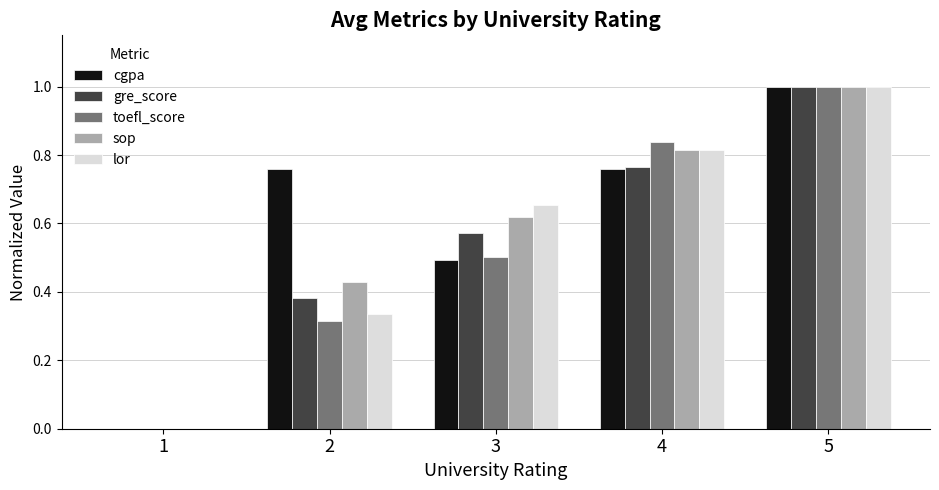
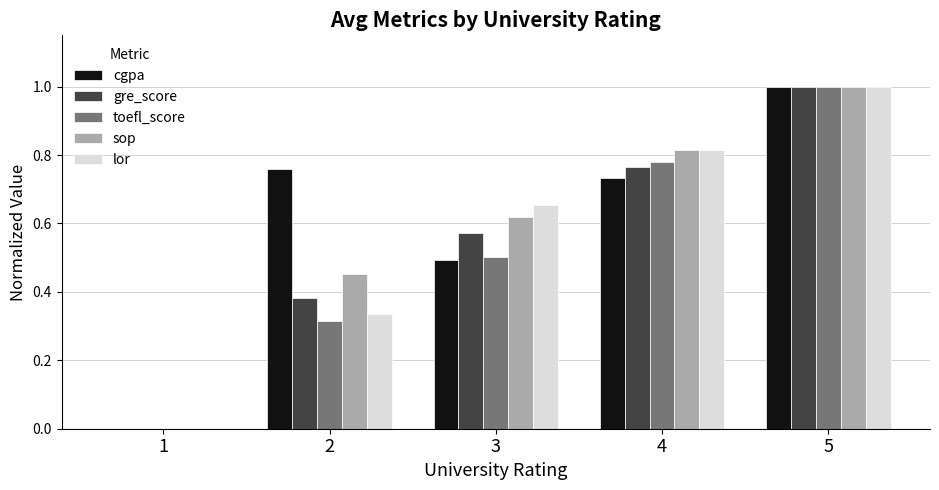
sop, 2: 0.43 -> 0.45
cgpa, 4: 0.76 -> 0.73
toefl_score, 4: 0.84 -> 0.78
